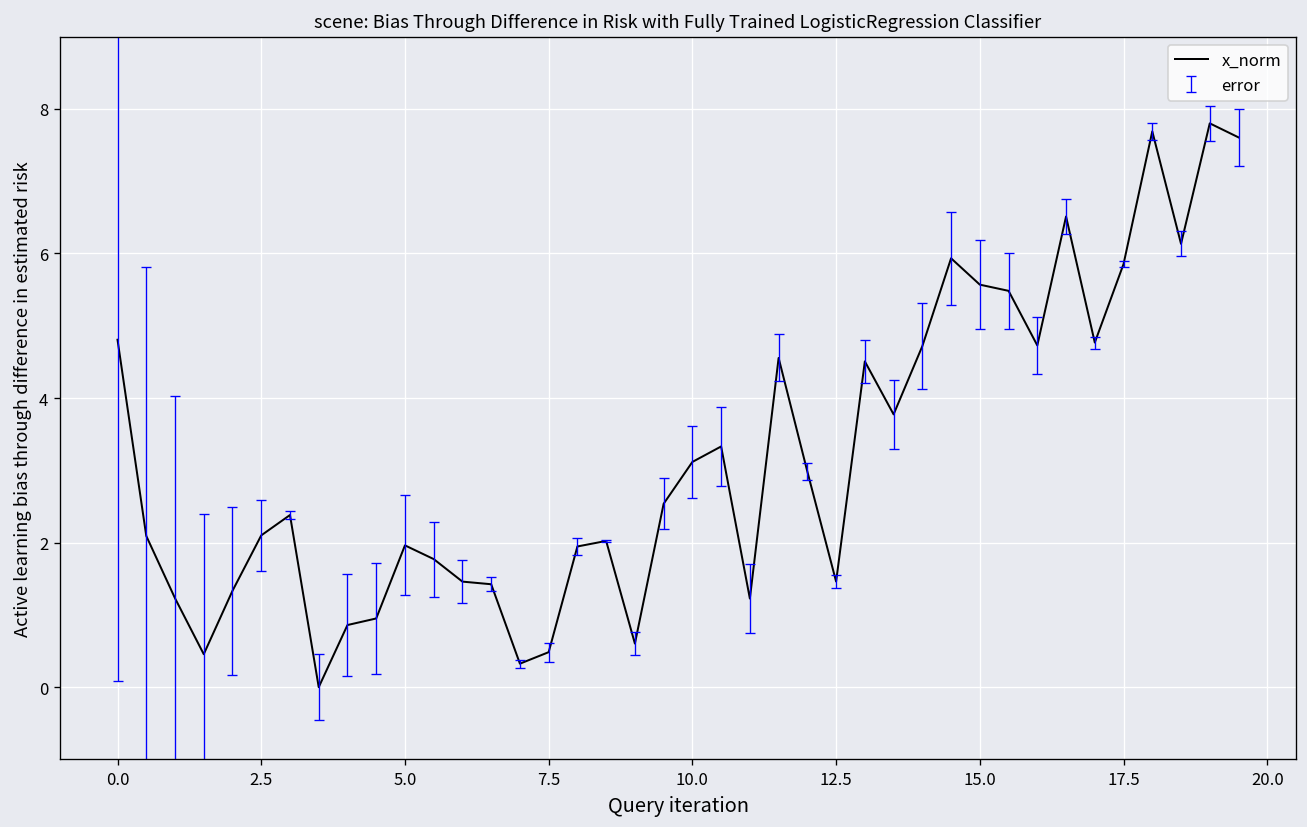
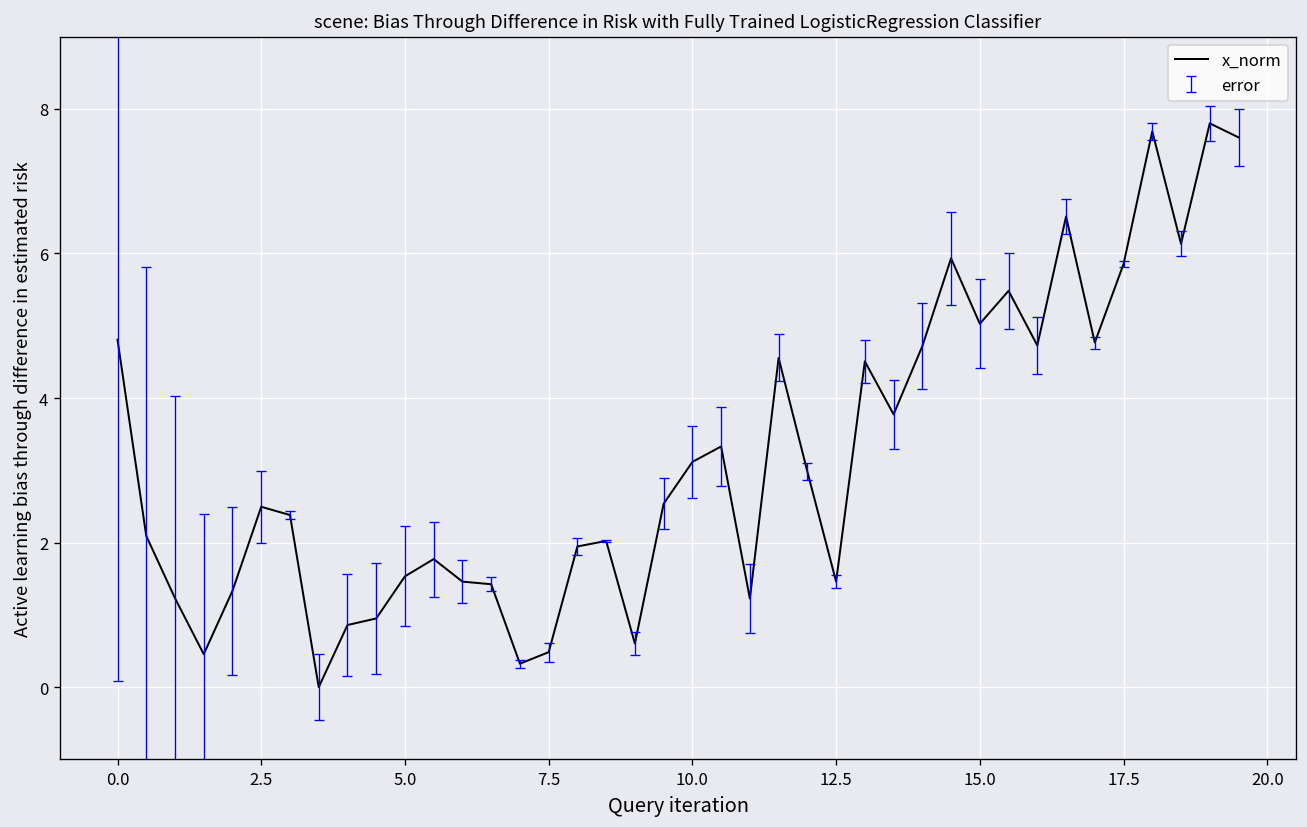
x_norm, 2.5: 2.1 -> 2.5
x_norm, 5.0: 2.0 -> 1.5
x_norm, 15.0: 5.6 -> 5.0
